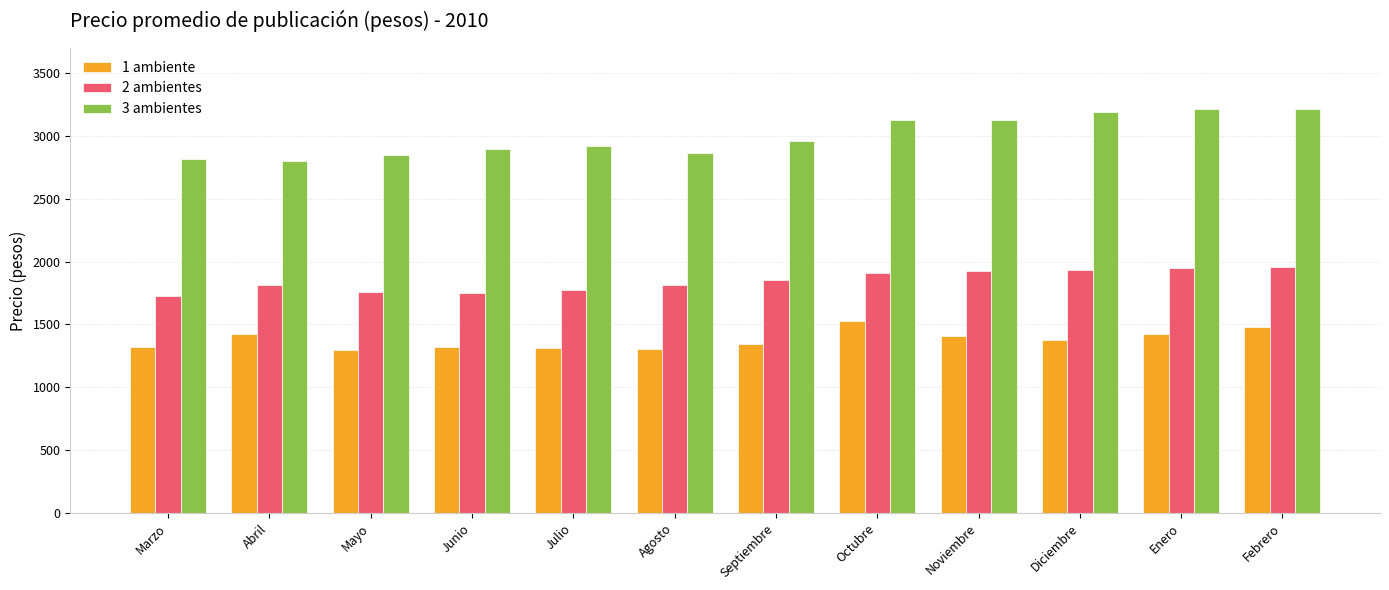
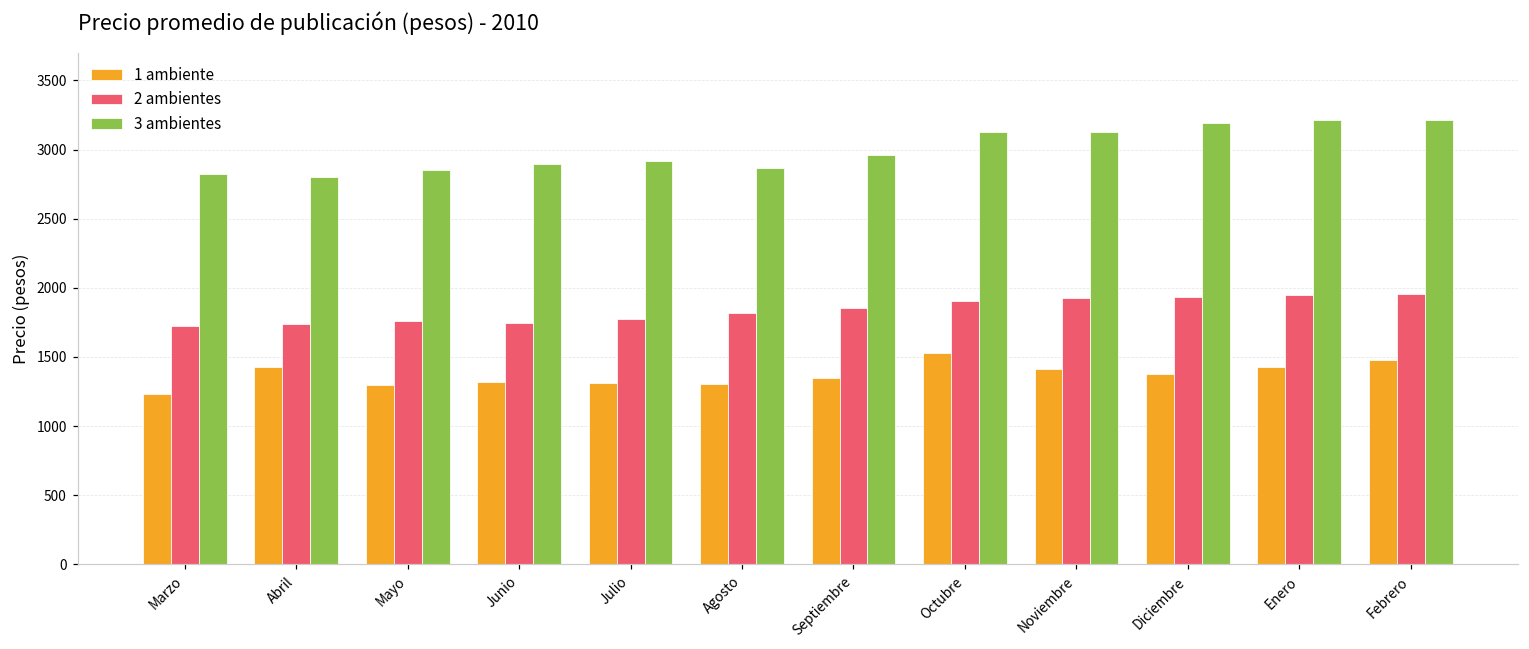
1 ambiente, Marzo: 1320 -> 1240
2 ambientes, Abril: 1820 -> 1740
